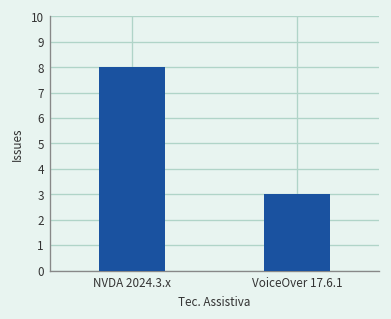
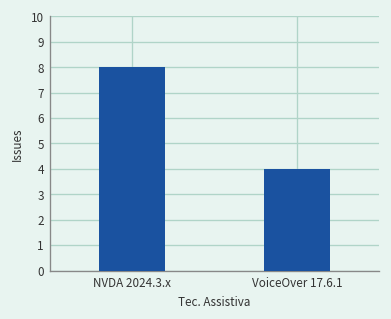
VoiceOver 17.6.1: 3 -> 4
